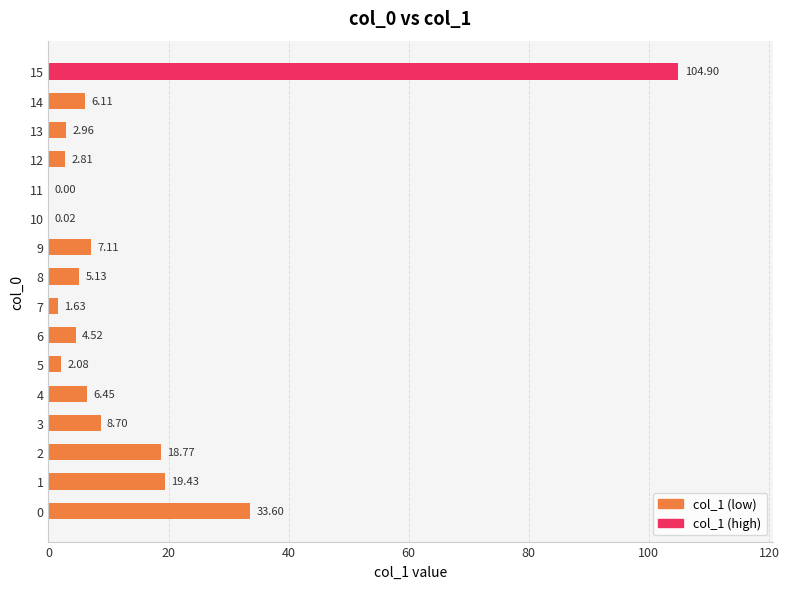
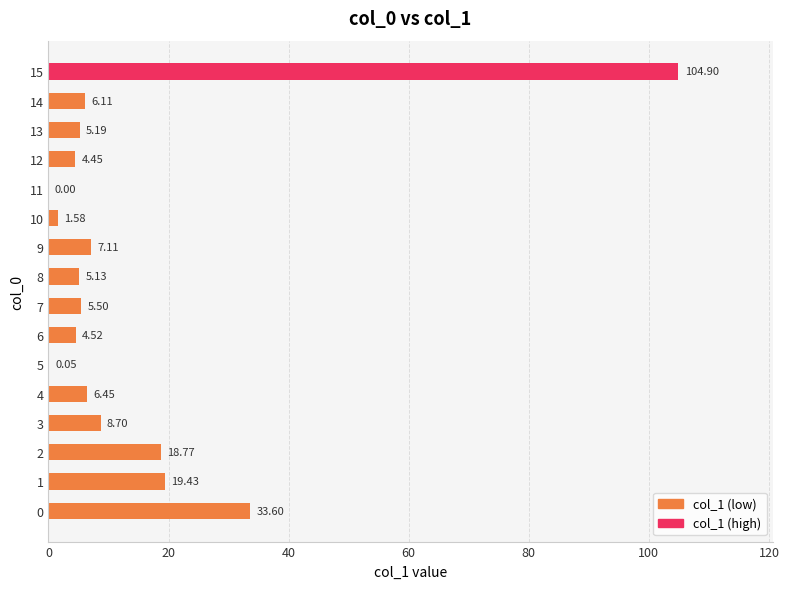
13: 2.96 -> 5.19
12: 2.81 -> 4.45
10: 0.02 -> 1.58
7: 1.63 -> 5.50
5: 2.08 -> 0.05
